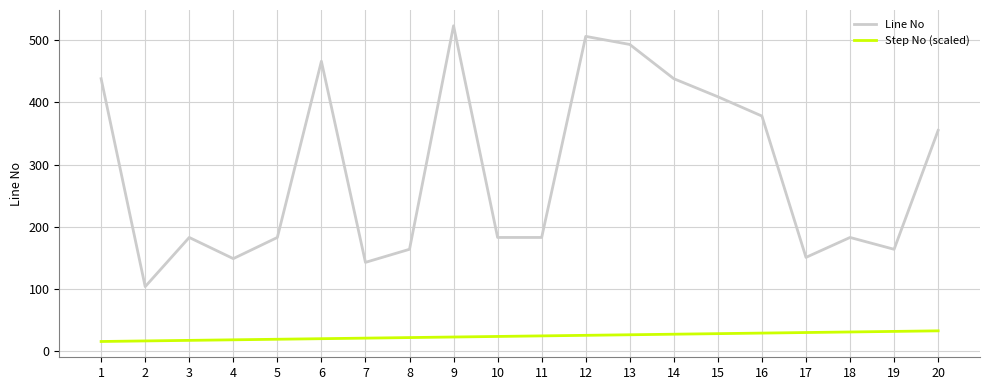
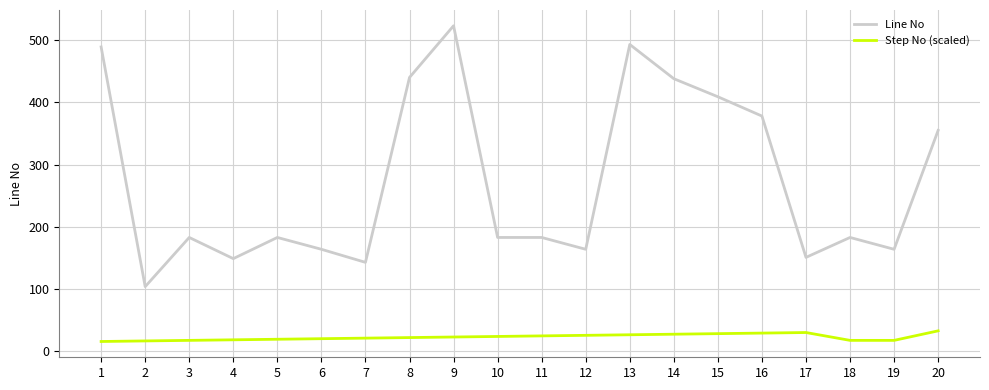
Line No, 1: 440 -> 490
Line No, 6: 470 -> 160
Line No, 8: 160 -> 440
Line No, 12: 510 -> 160
Step No (scaled), 18: 30 -> 20
Step No (scaled), 19: 30 -> 20
